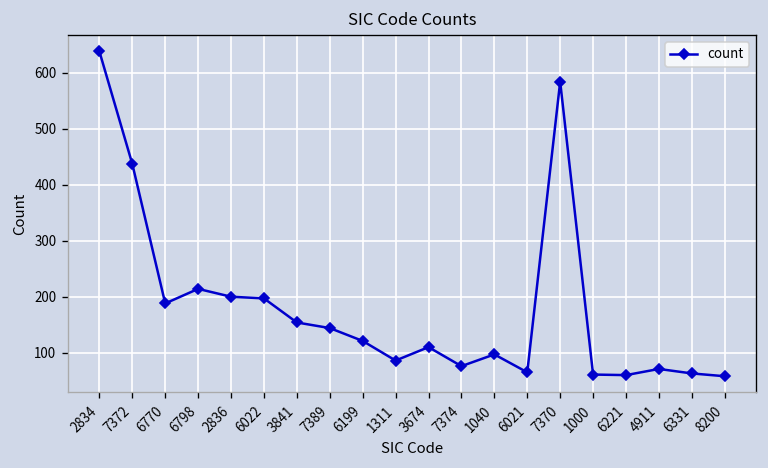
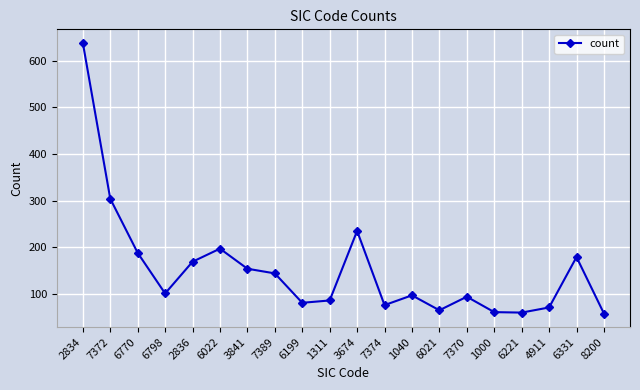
7372: 440 -> 300
6798: 210 -> 100
2836: 200 -> 170
6199: 120 -> 80
3674: 110 -> 240
7370: 580 -> 90
6331: 60 -> 180
